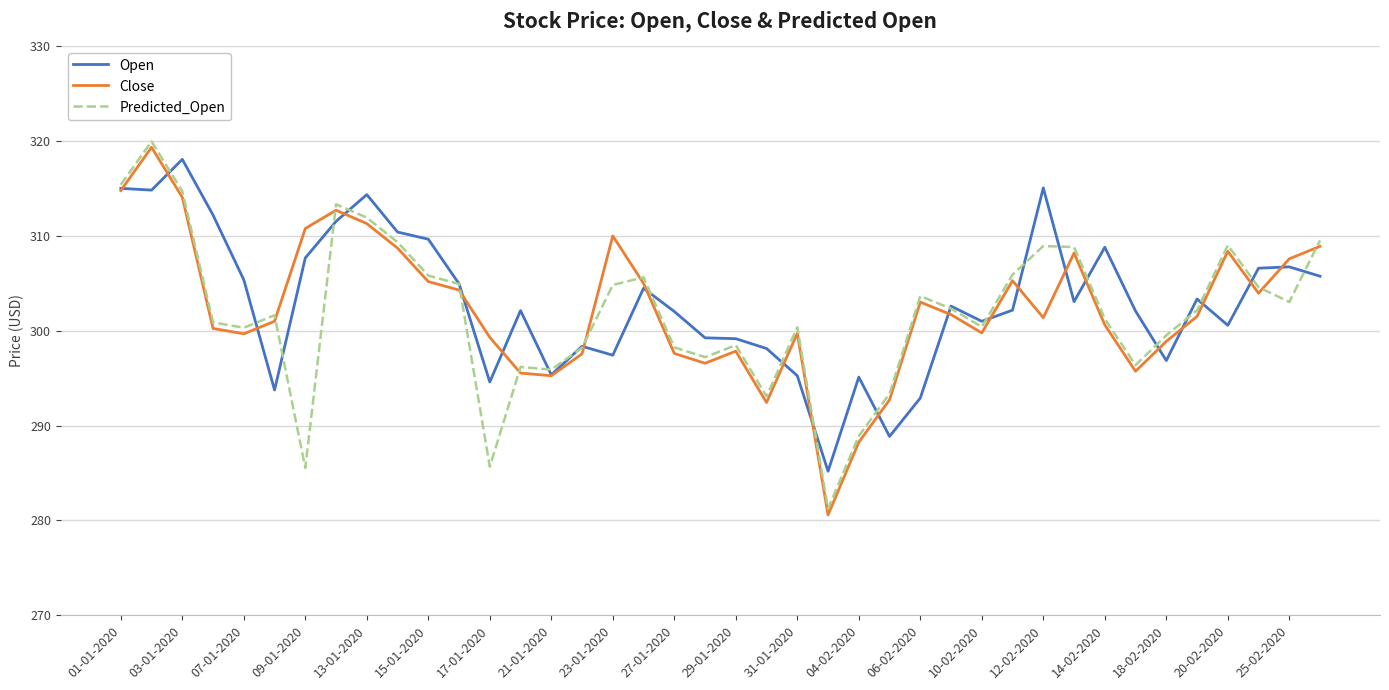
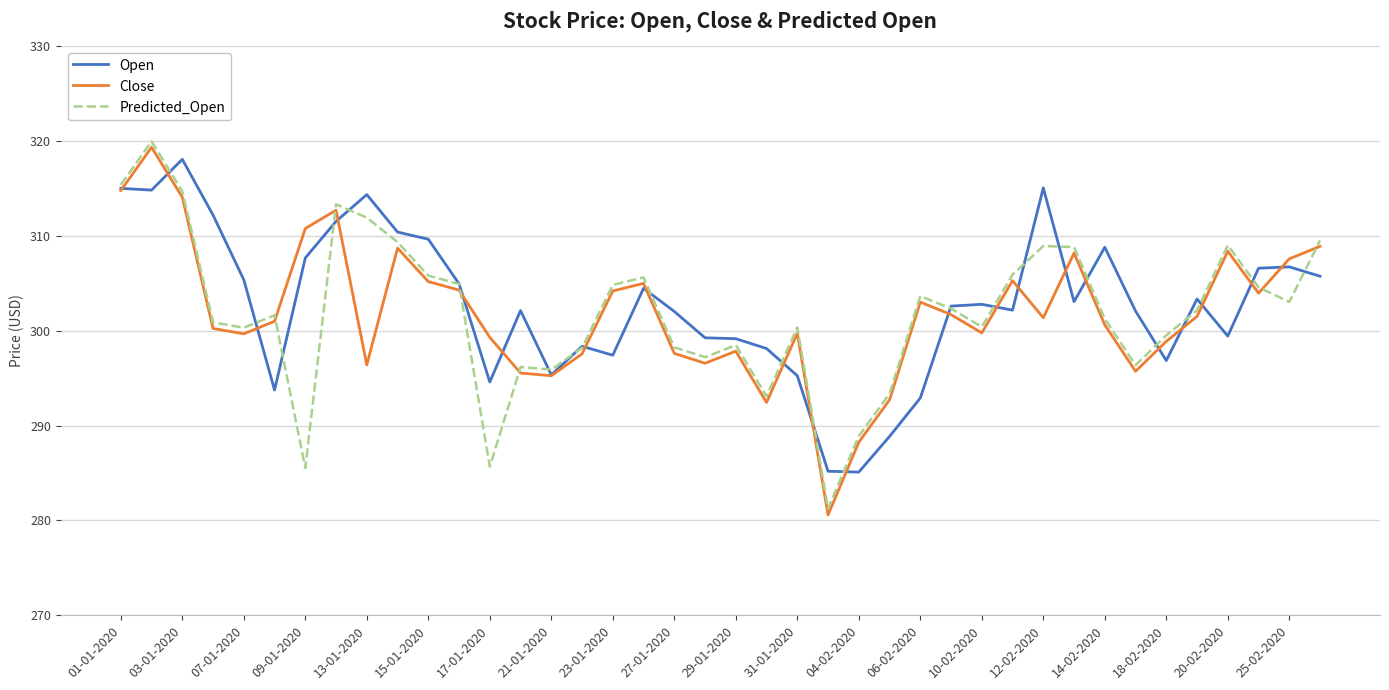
Close, 13-01-2020: 311 -> 296
Close, 23-01-2020: 310 -> 304
Open, 04-02-2020: 295 -> 285
Open, 10-02-2020: 301 -> 303
Open, 20-02-2020: 301 -> 299
